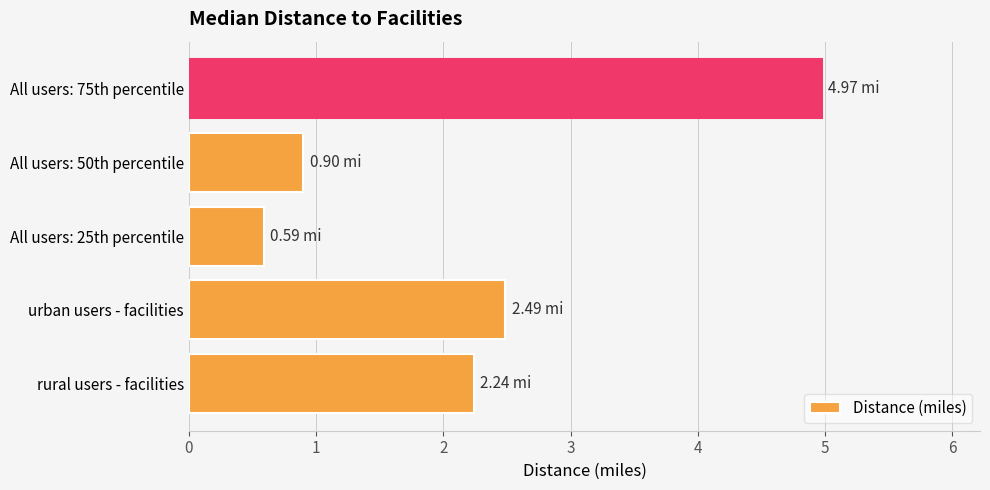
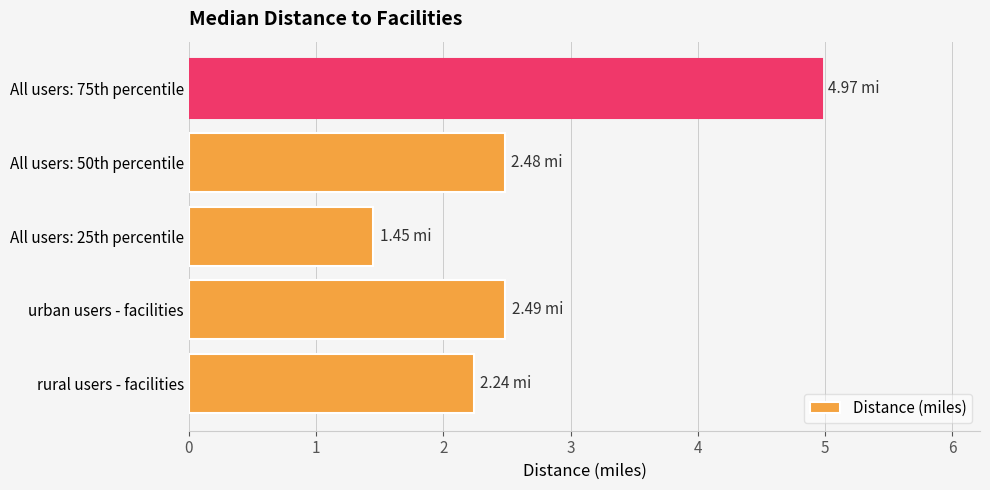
All users: 50th percentile: 0.90 -> 2.48
All users: 25th percentile: 0.59 -> 1.45
